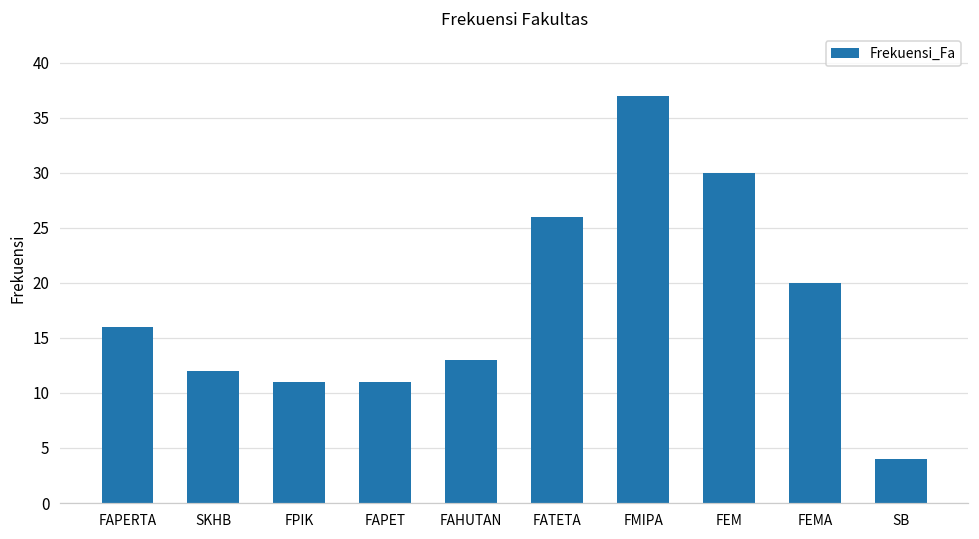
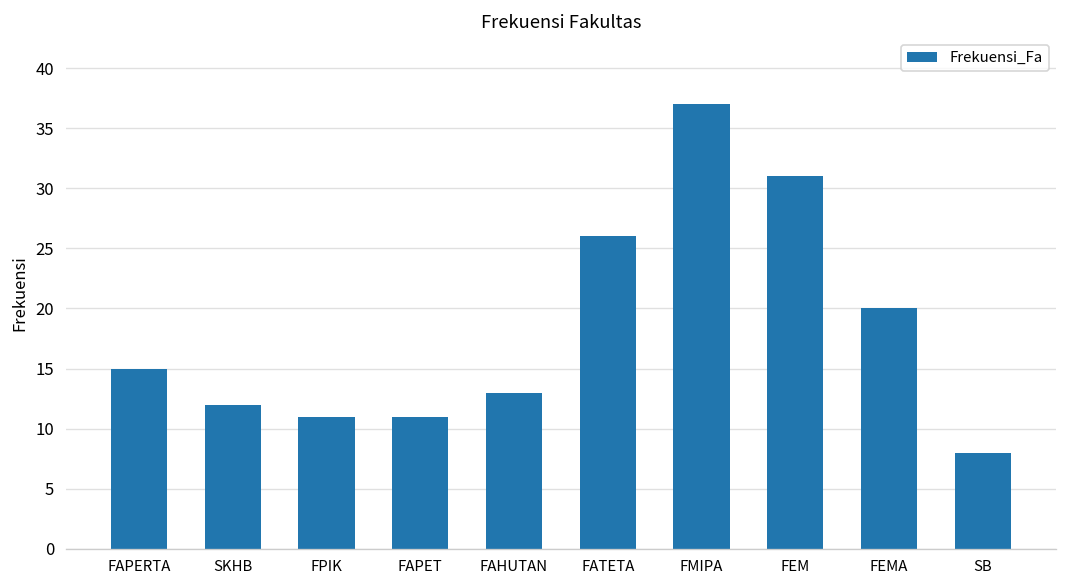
FAPERTA: 16 -> 15
FEM: 30 -> 31
SB: 4 -> 8
